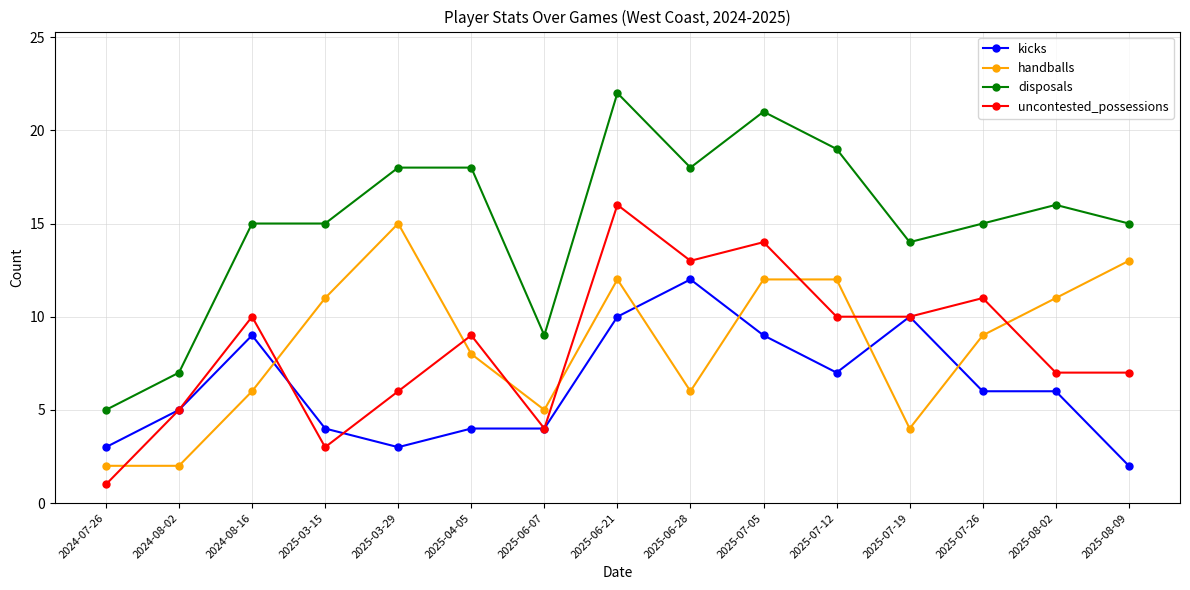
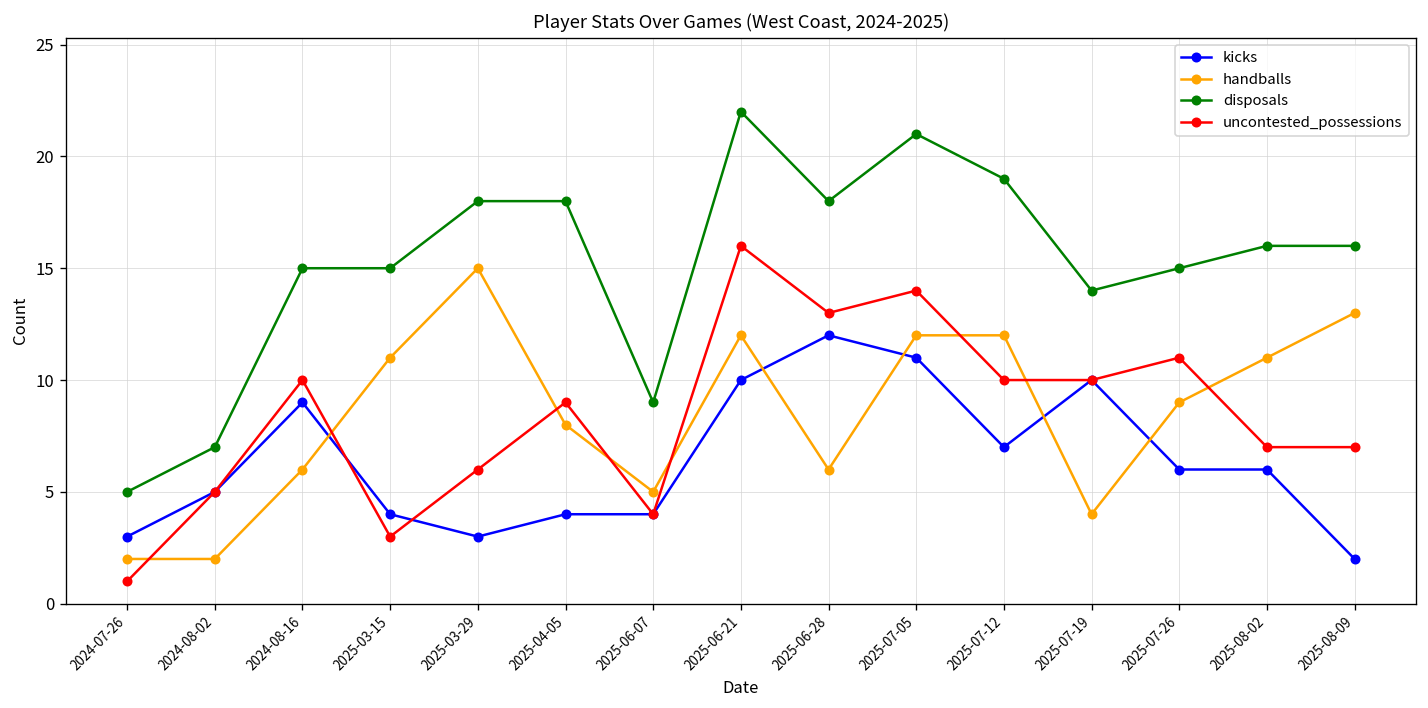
kicks, 2025-07-05: 9 -> 11
disposals, 2025-08-09: 15 -> 16
